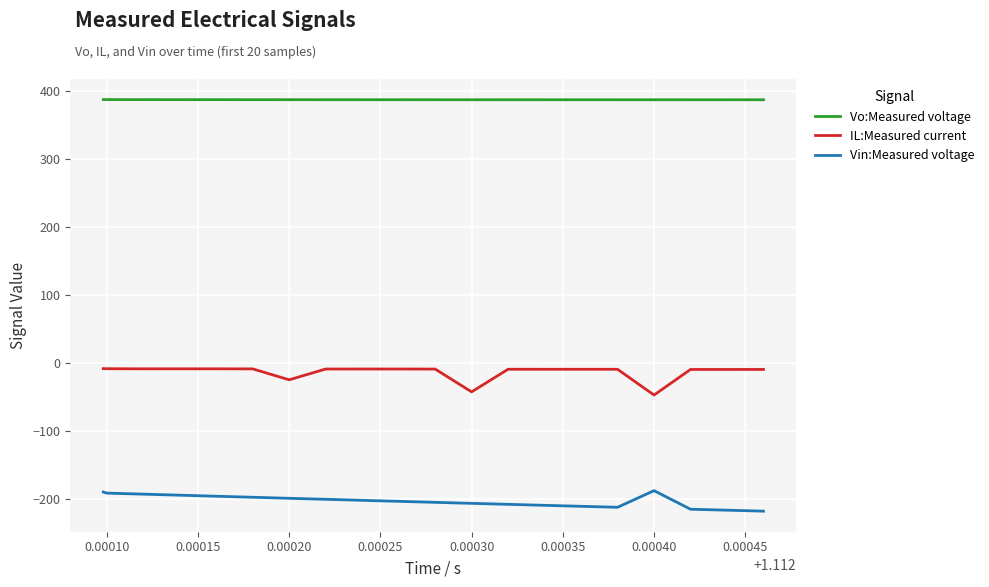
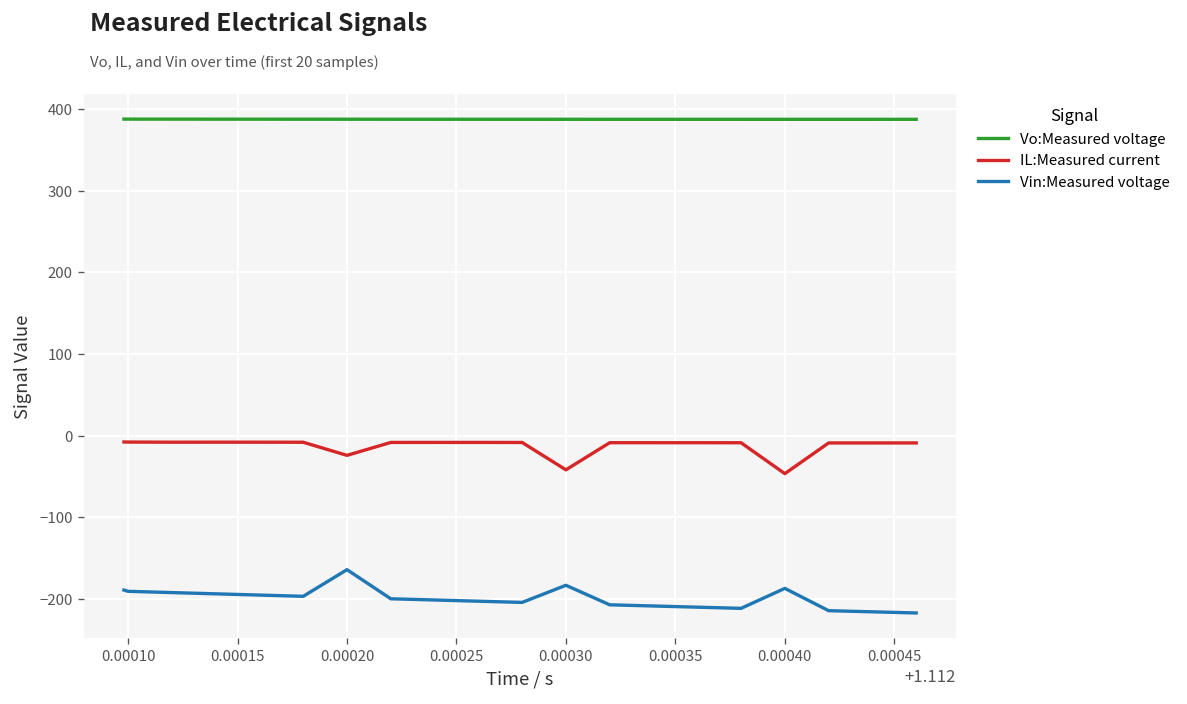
Vin:Measured voltage, 0.00020: -200 -> -160
Vin:Measured voltage, 0.00030: -210 -> -180
